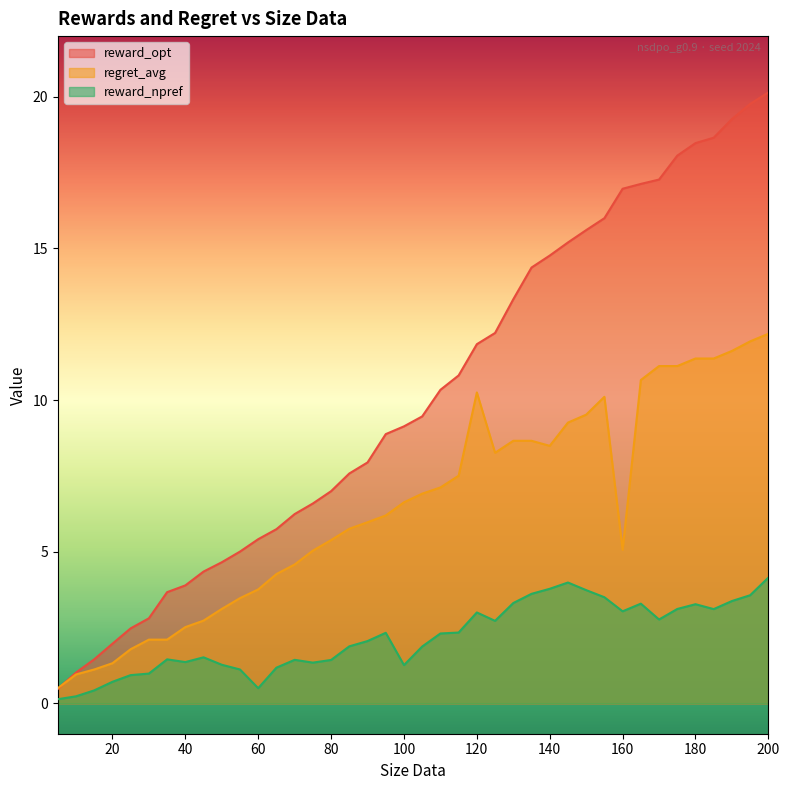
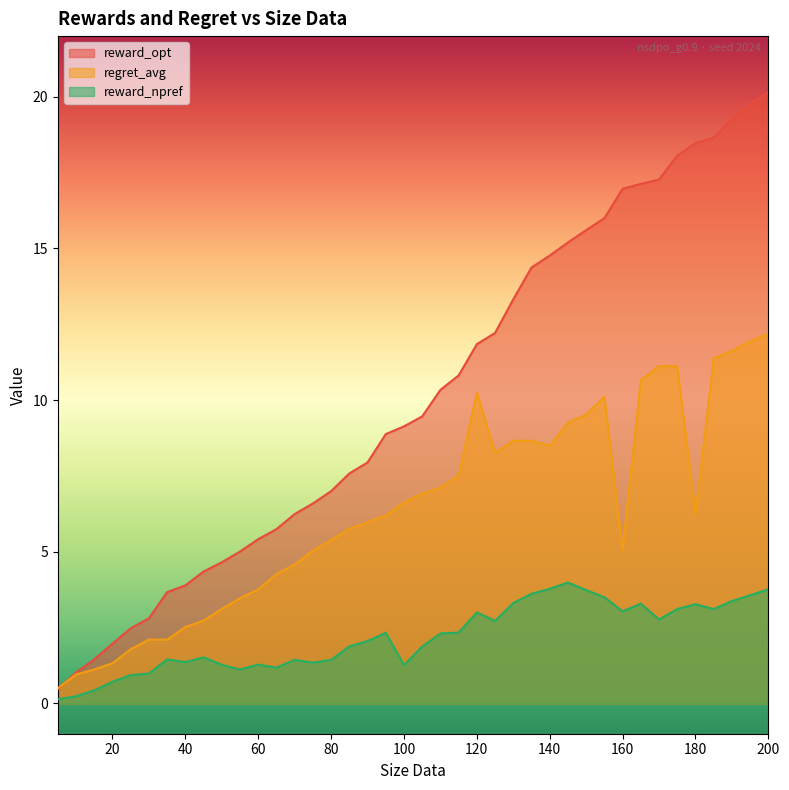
reward_npref, 60: 0.5 -> 1.3
regret_avg, 180: 11.4 -> 6.2
reward_npref, 200: 4.1 -> 3.8
